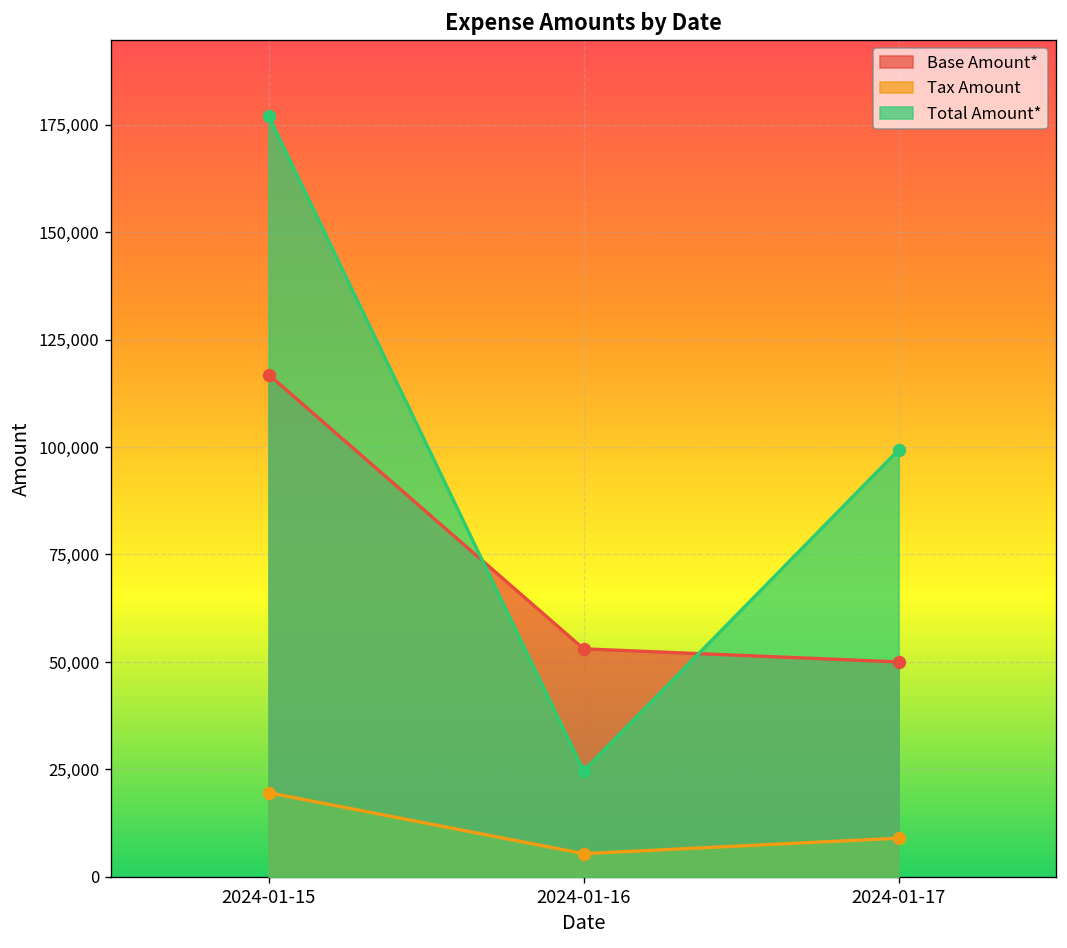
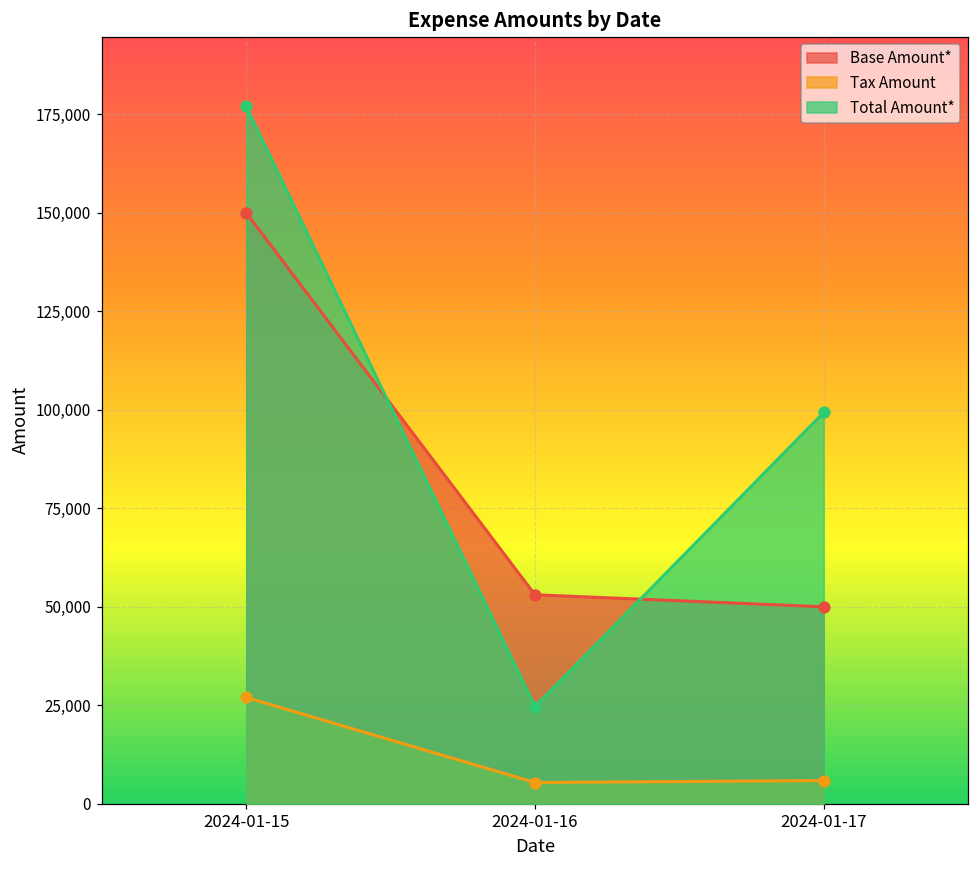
Base Amount*, 2024-01-15: 117,000 -> 150,000
Tax Amount, 2024-01-15: 20,000 -> 27,000
Tax Amount, 2024-01-17: 9,000 -> 6,000
